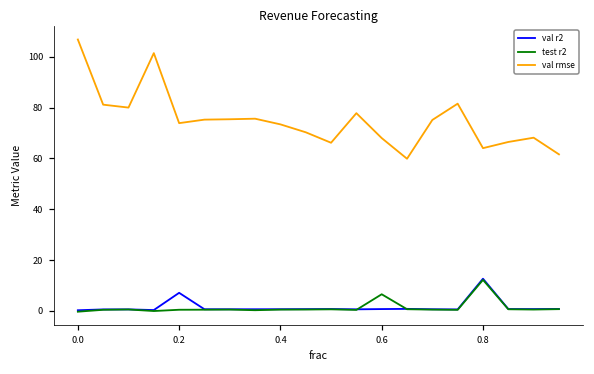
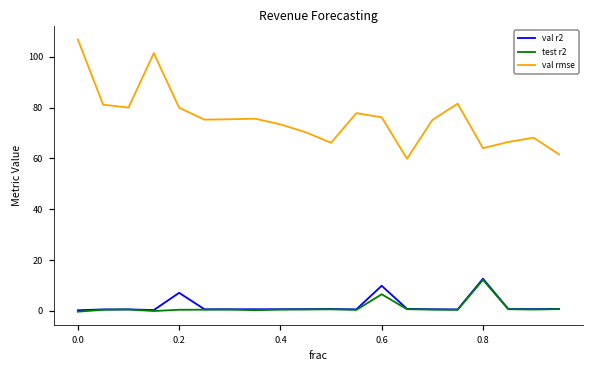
val rmse, 0.2: 74 -> 80
val r2, 0.6: 1 -> 10
val rmse, 0.6: 68 -> 76
